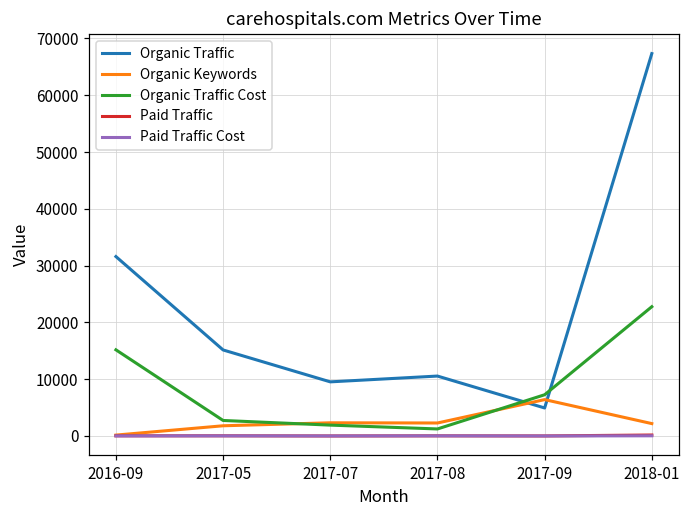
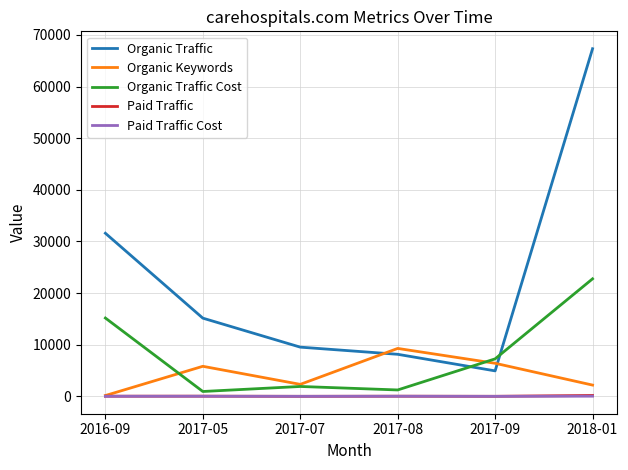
Organic Keywords, 2017-05: 2000 -> 6000
Organic Traffic Cost, 2017-05: 3000 -> 1000
Organic Traffic, 2017-08: 11000 -> 8000
Organic Keywords, 2017-08: 2000 -> 9000
